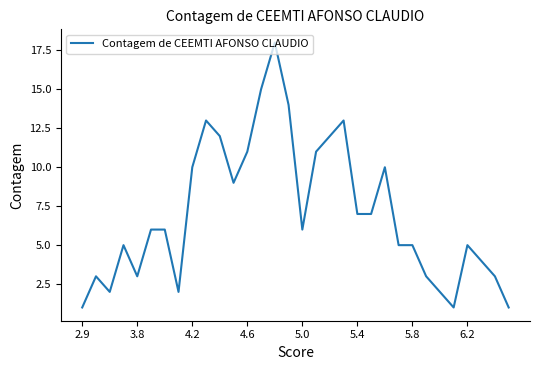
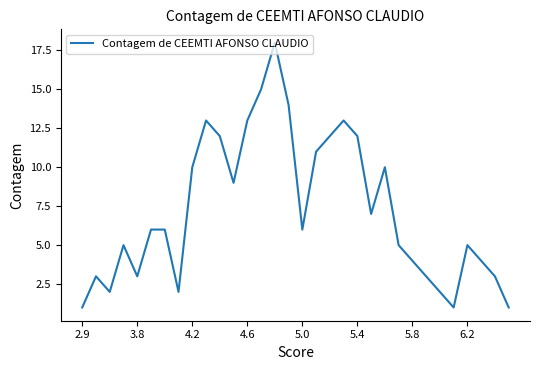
4.6: 11 -> 13
5.4: 7 -> 12
5.8: 5 -> 4
